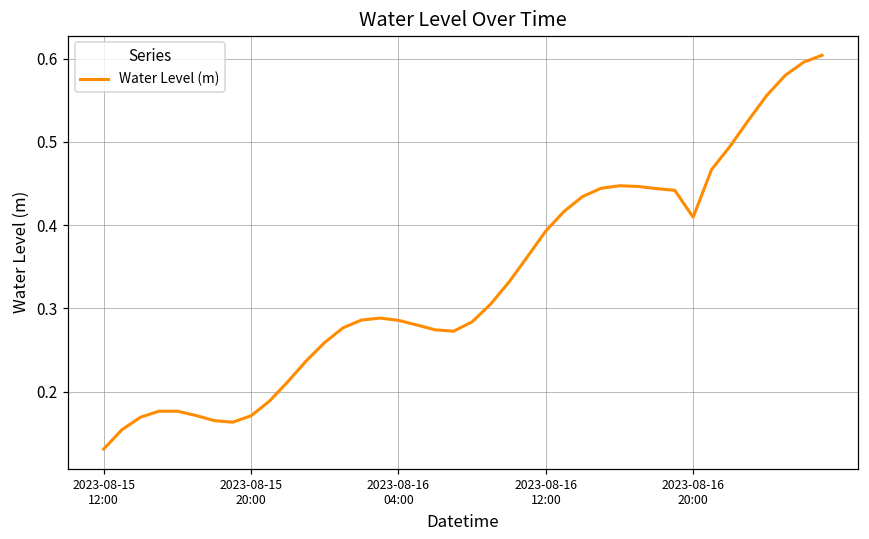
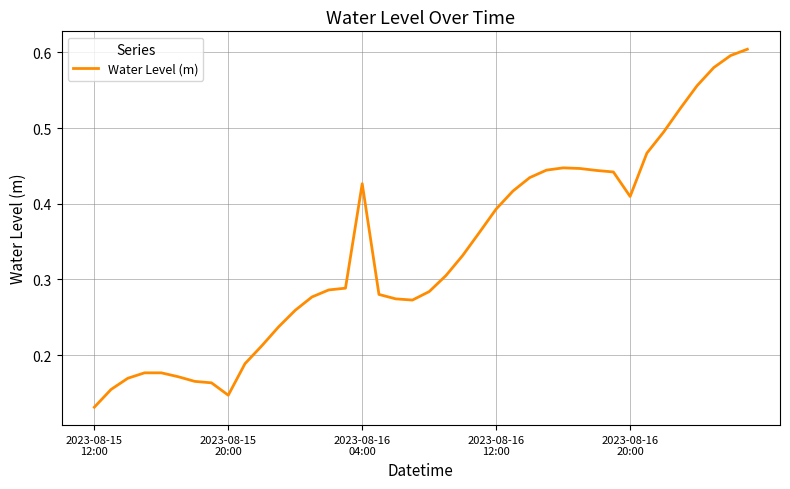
2023-08-15 20:00: 0.17 -> 0.15
2023-08-16 04:00: 0.29 -> 0.43
